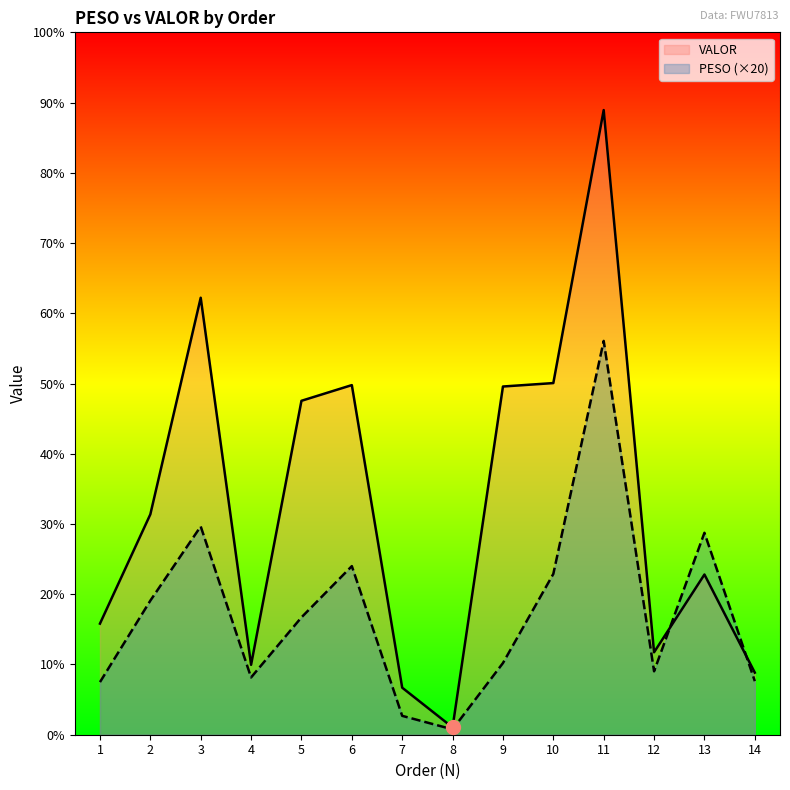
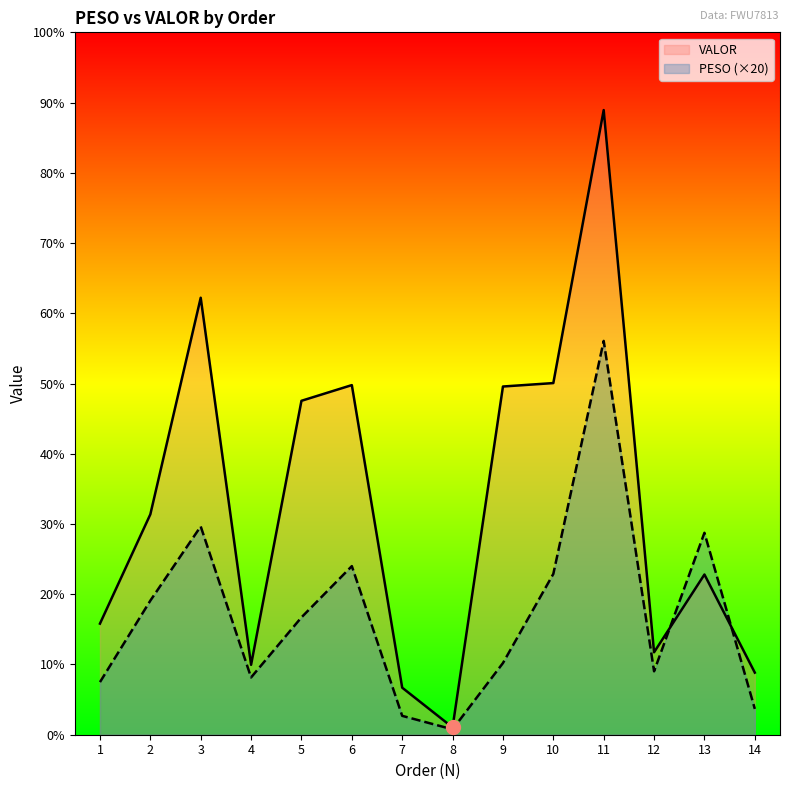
PESO (×20), 14: 8% -> 4%
